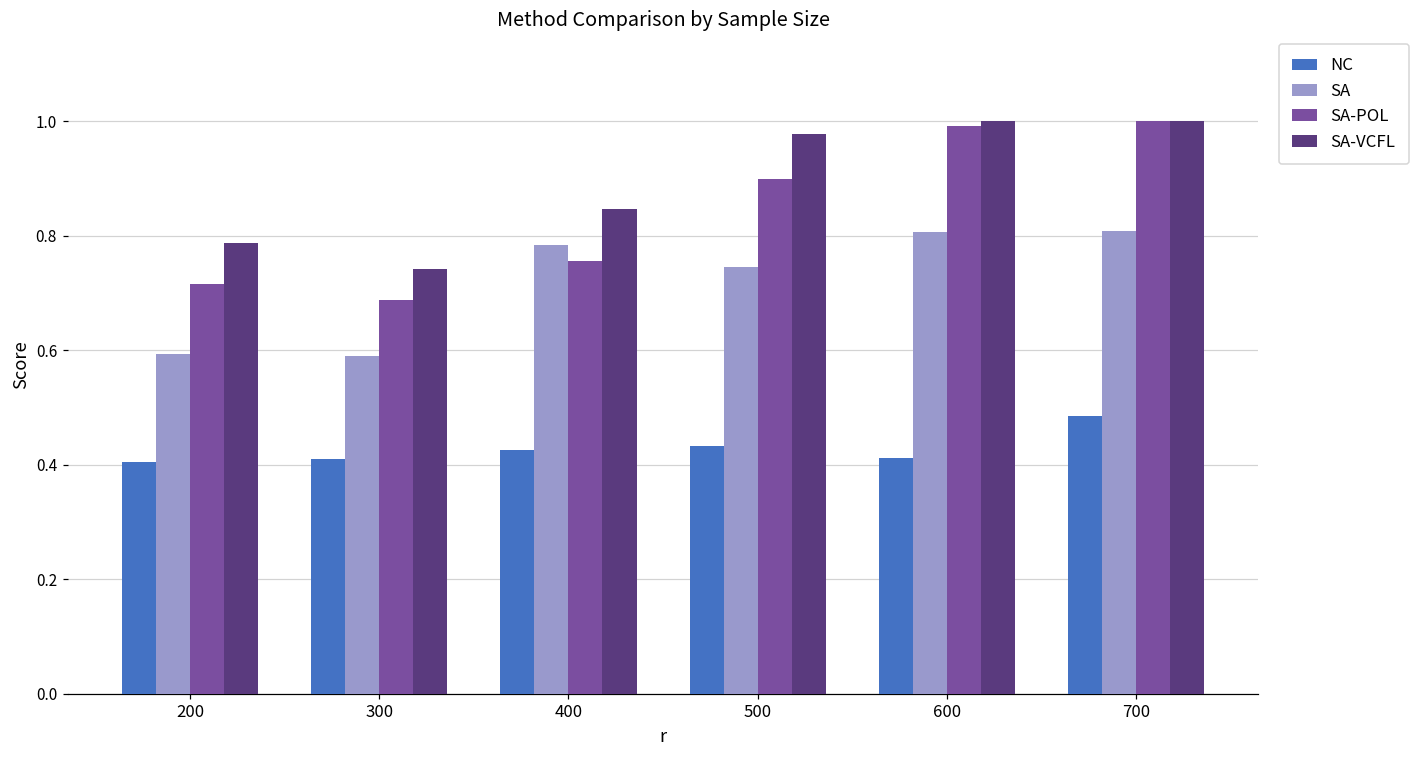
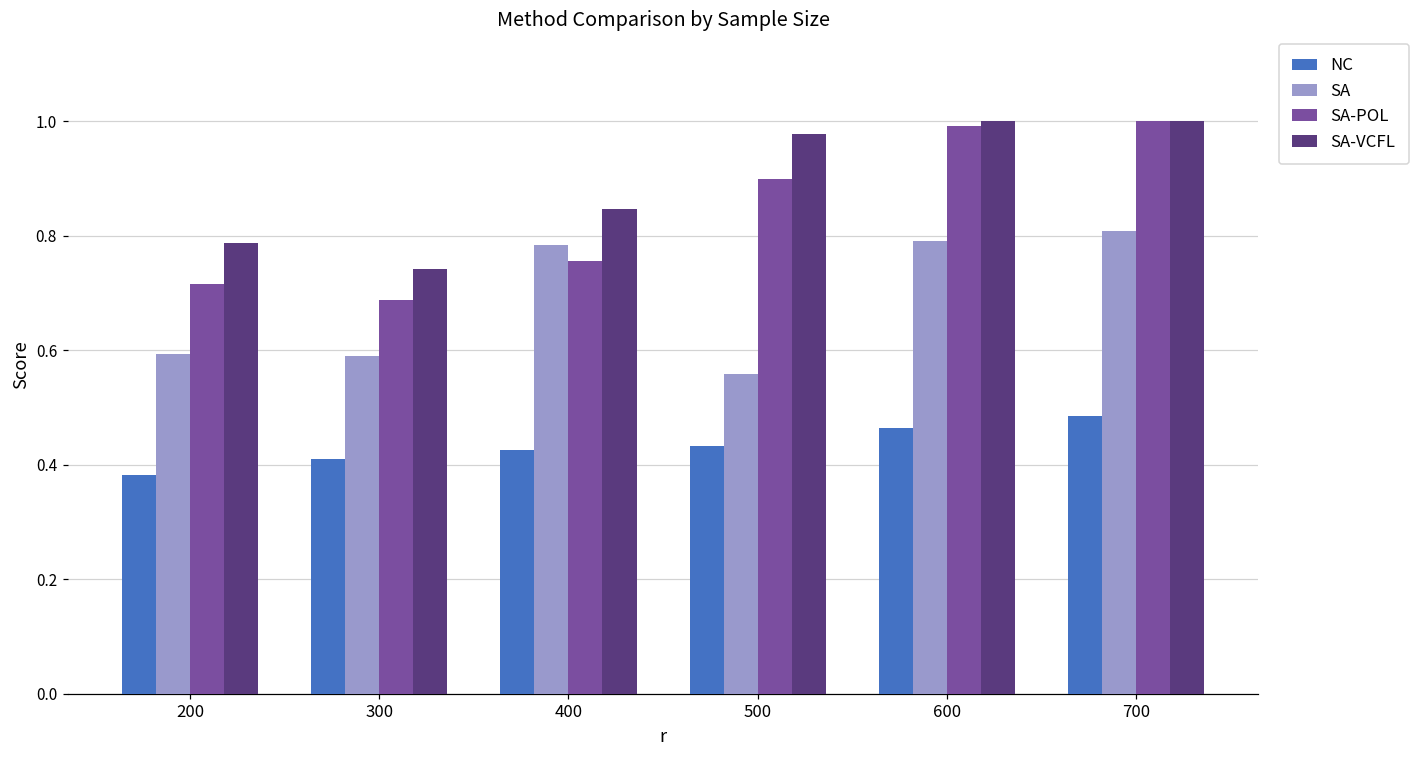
NC, 200: 0.40 -> 0.38
SA, 500: 0.75 -> 0.56
NC, 600: 0.41 -> 0.46
SA, 600: 0.81 -> 0.79
